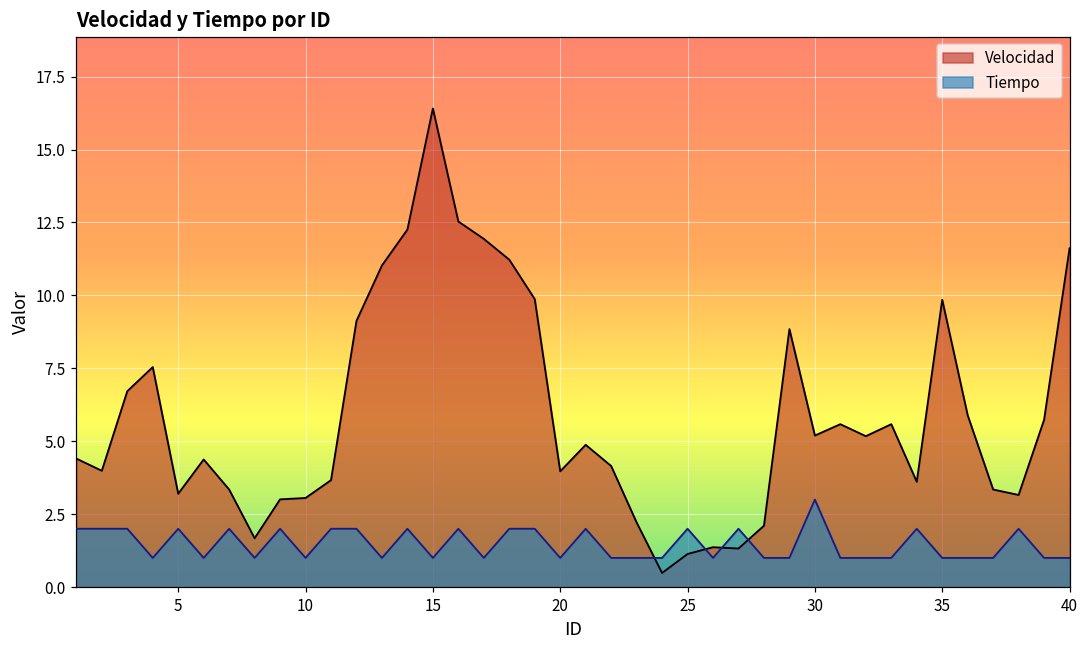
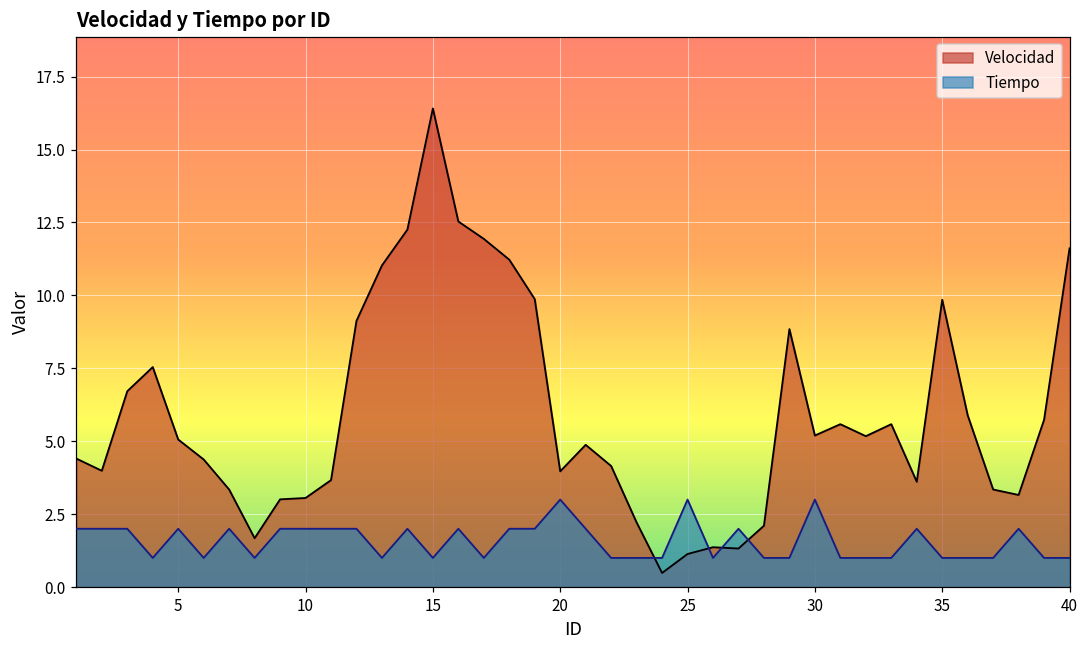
Velocidad, 5: 3.2 -> 5.1
Tiempo, 10: 1 -> 2
Tiempo, 20: 1 -> 3
Tiempo, 25: 2 -> 3
